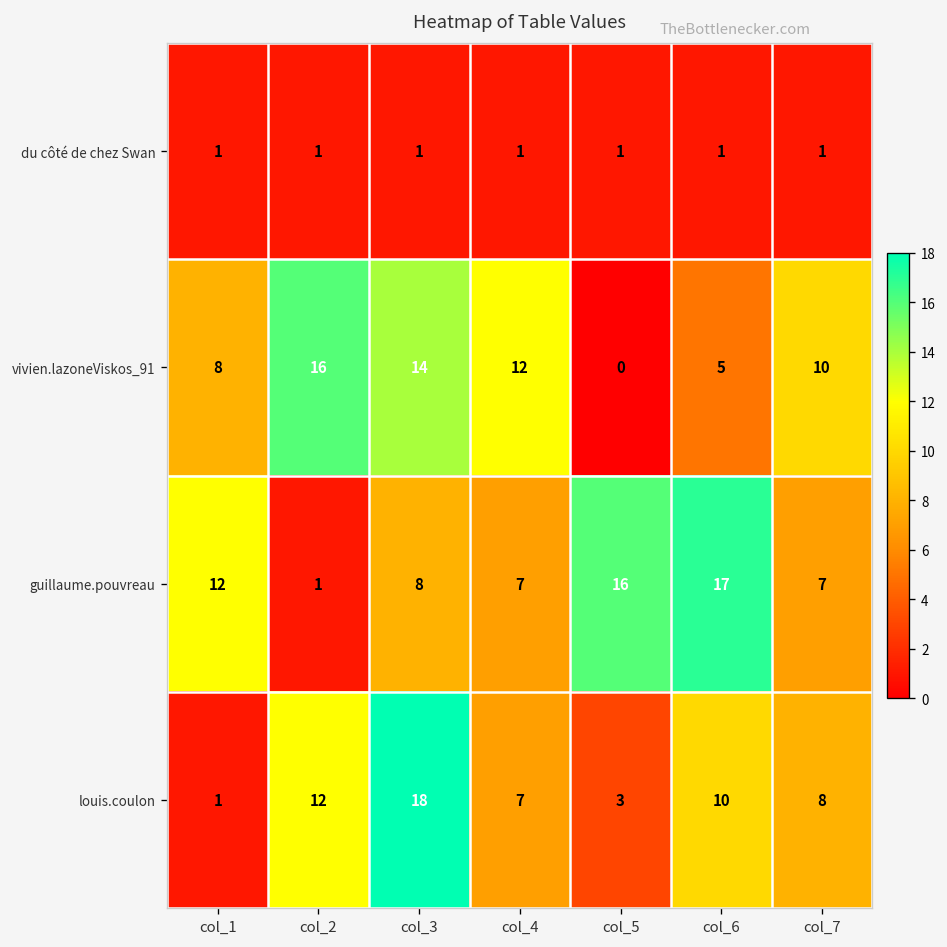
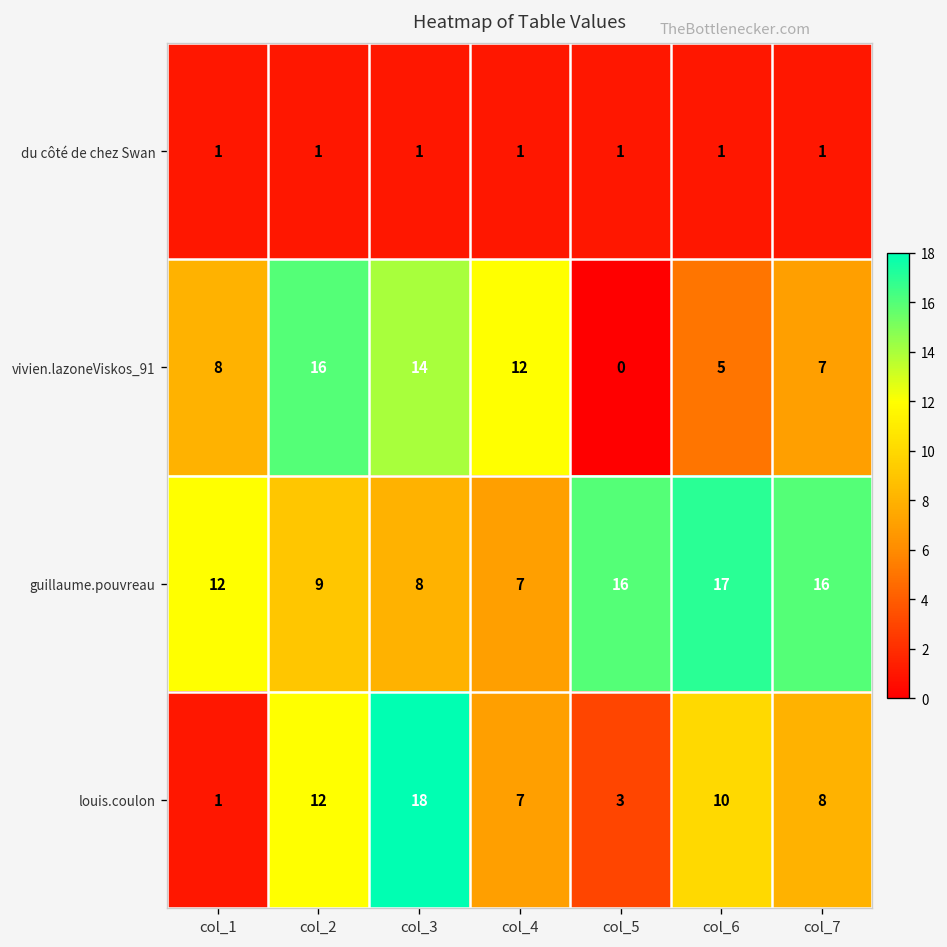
vivien.lazoneViskos_91, col_7: 10 -> 7
guillaume.pouvreau, col_2: 1 -> 9
guillaume.pouvreau, col_7: 7 -> 16
